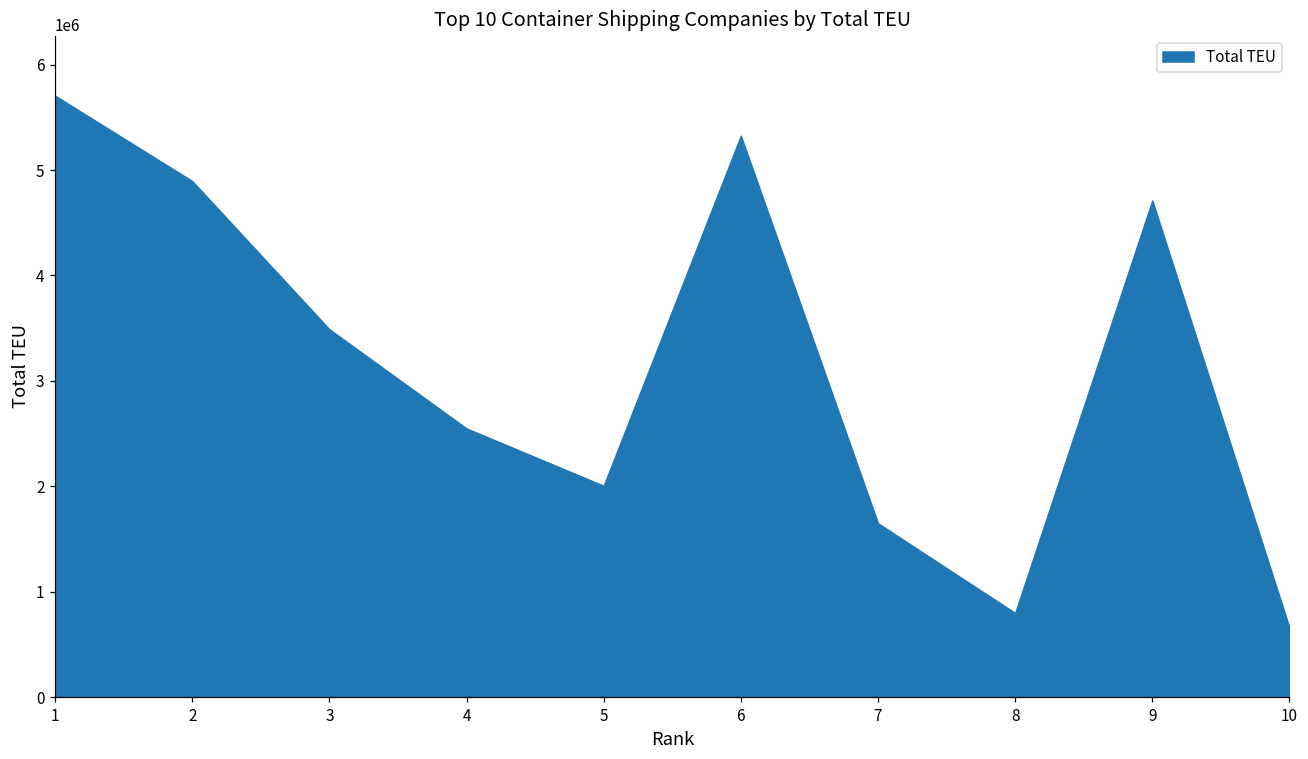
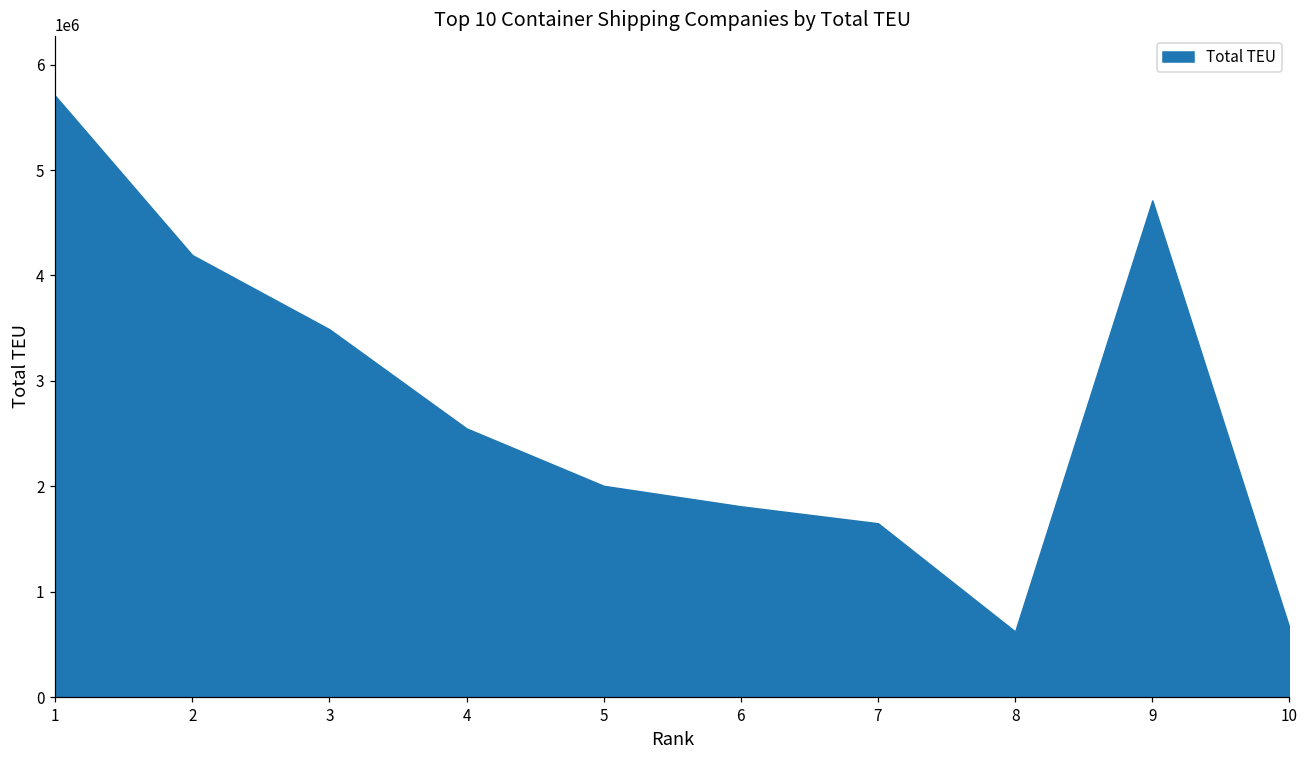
2: 4900000 -> 4200000
6: 5300000 -> 1800000
8: 800000 -> 600000
